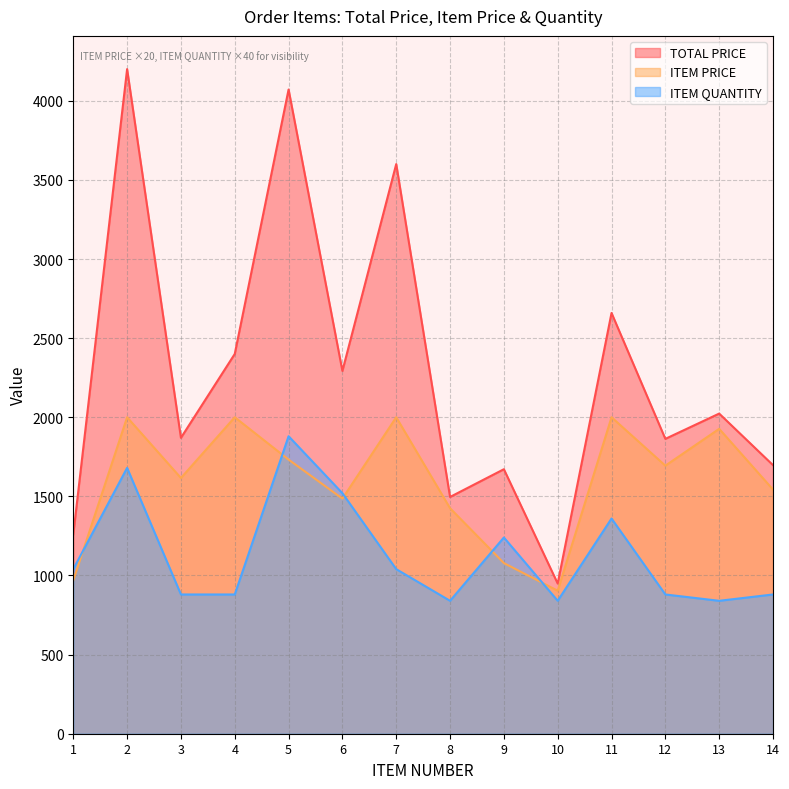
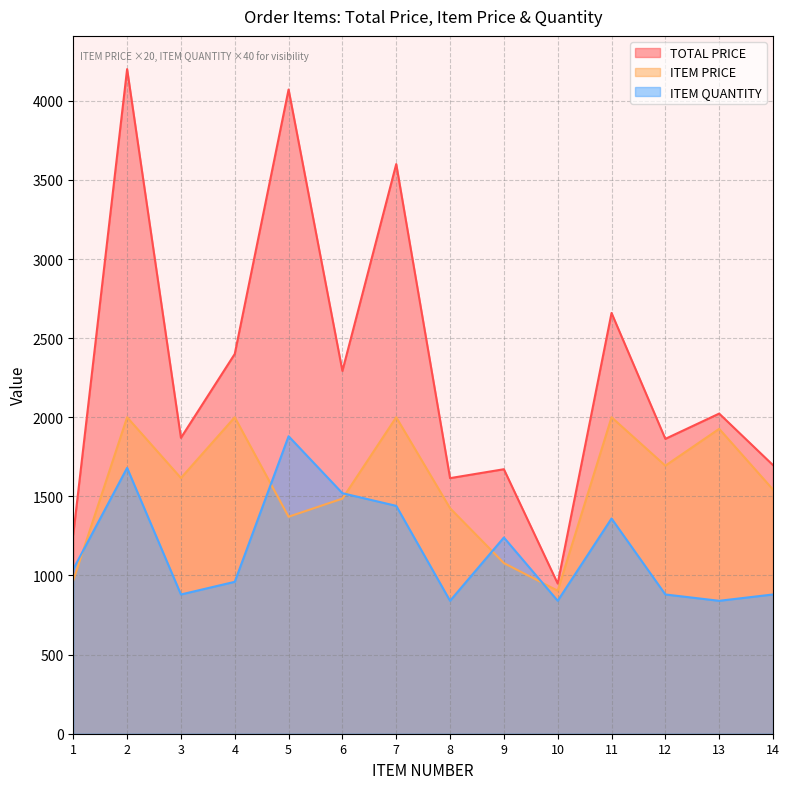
ITEM QUANTITY, 4: 880 -> 960
ITEM PRICE, 5: 1730 -> 1370
ITEM QUANTITY, 7: 1040 -> 1440
TOTAL PRICE, 8: 1500 -> 1620
